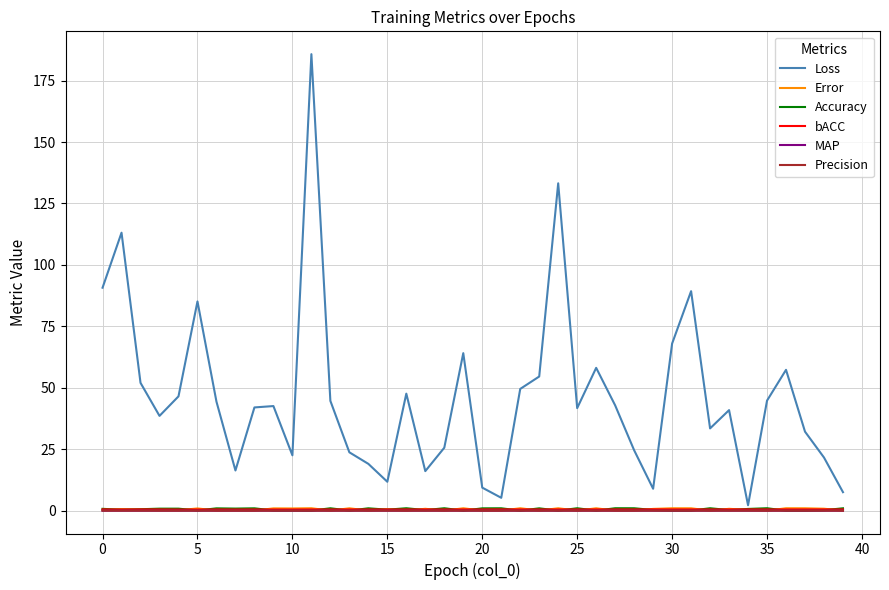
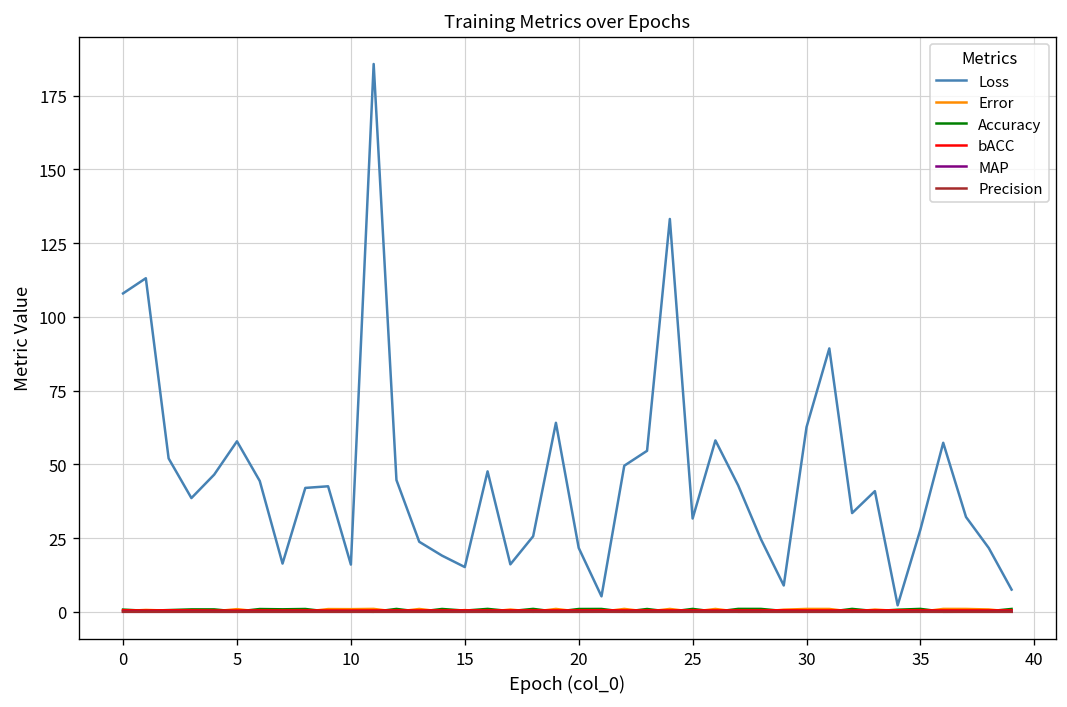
Loss, 0: 91 -> 108
Loss, 5: 85 -> 58
Loss, 10: 23 -> 16
Loss, 15: 12 -> 15
Loss, 20: 9 -> 22
Loss, 25: 42 -> 32
Loss, 30: 68 -> 63
Loss, 35: 45 -> 28
